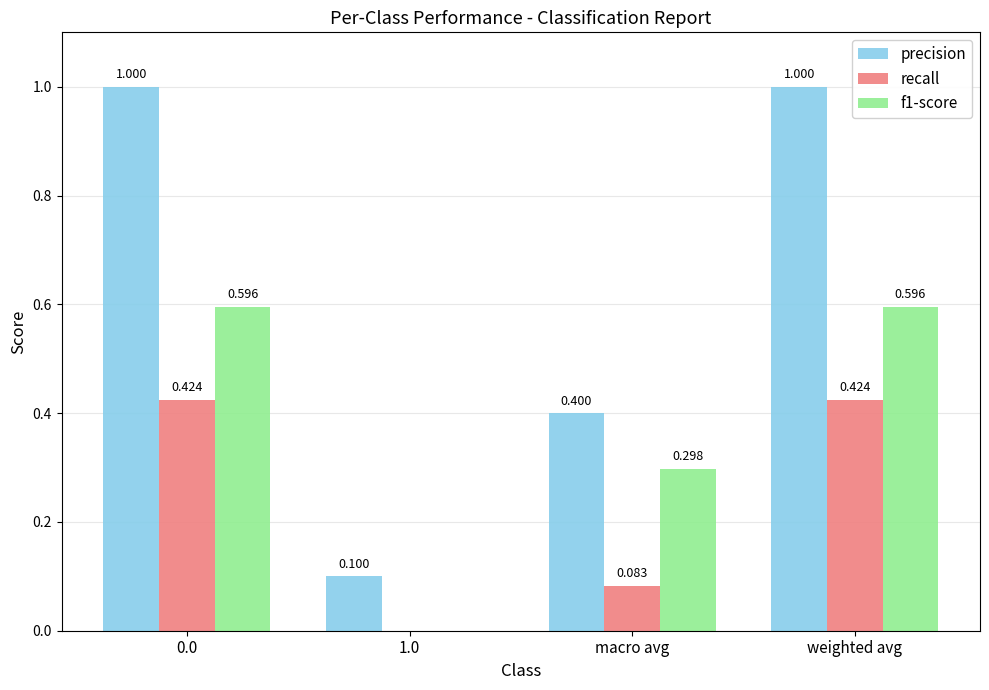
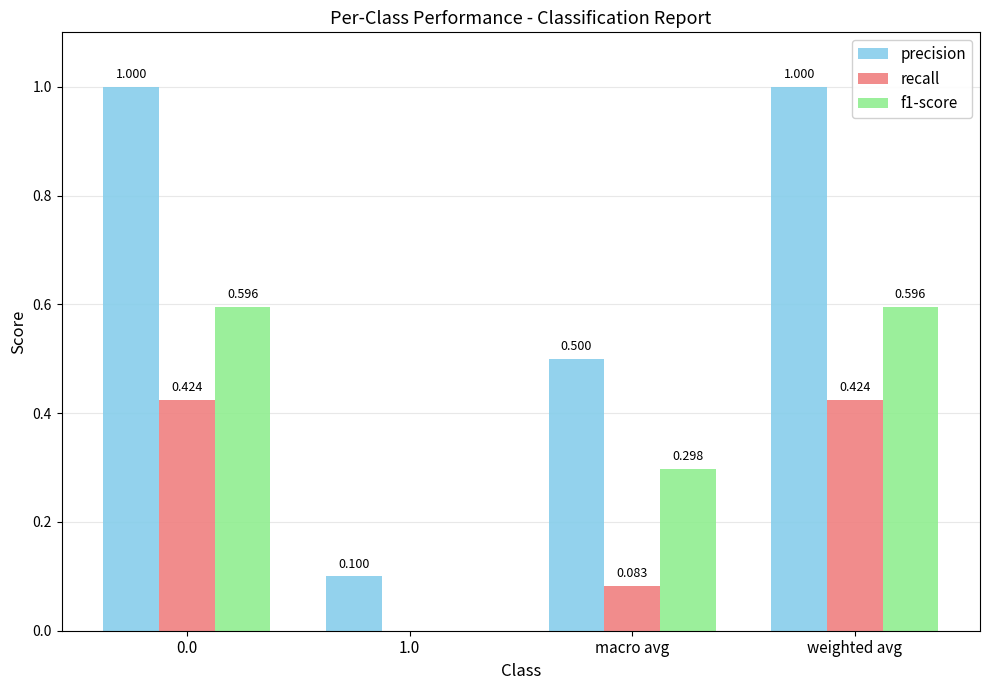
precision, macro avg: 0.400 -> 0.500
